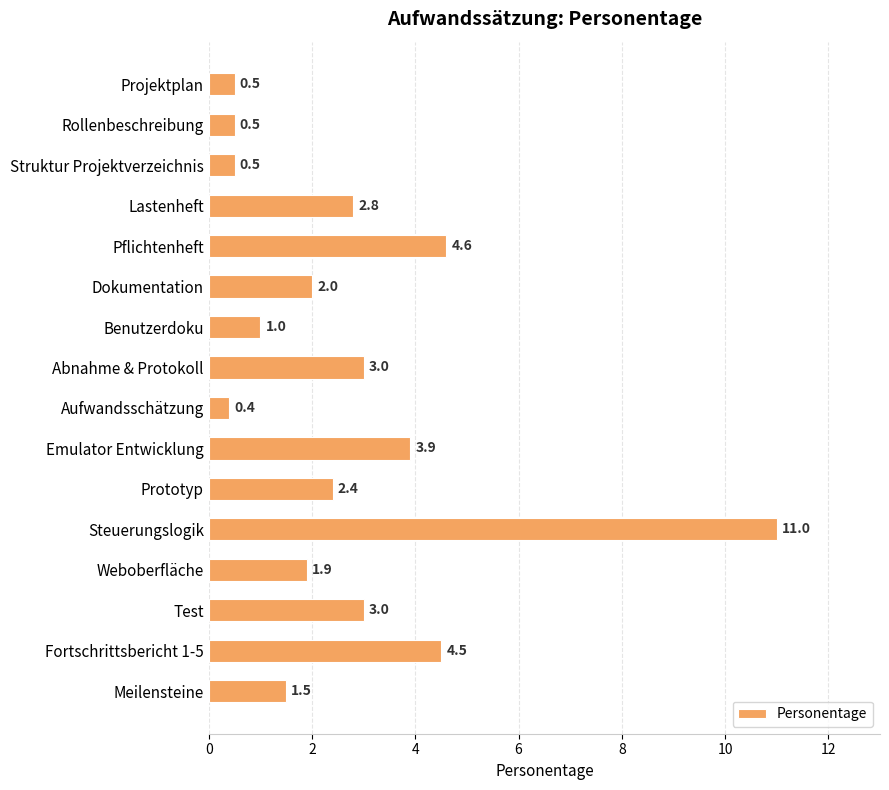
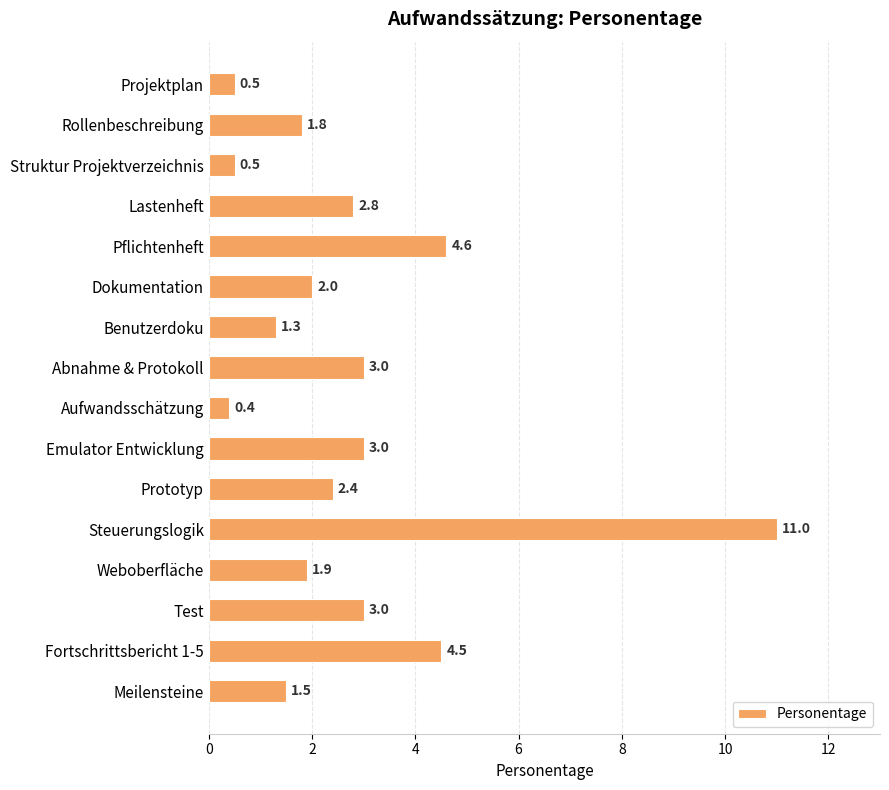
Rollenbeschreibung: 0.5 -> 1.8
Benutzerdoku: 1.0 -> 1.3
Emulator Entwicklung: 3.9 -> 3.0
